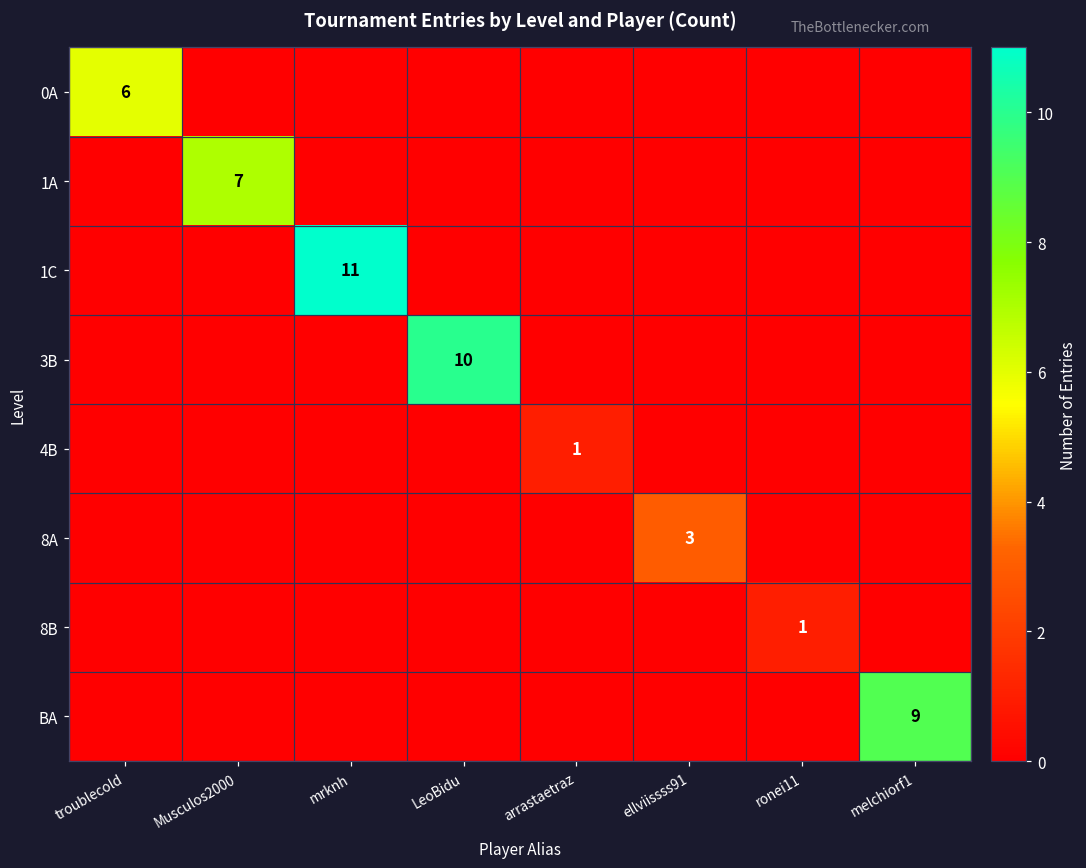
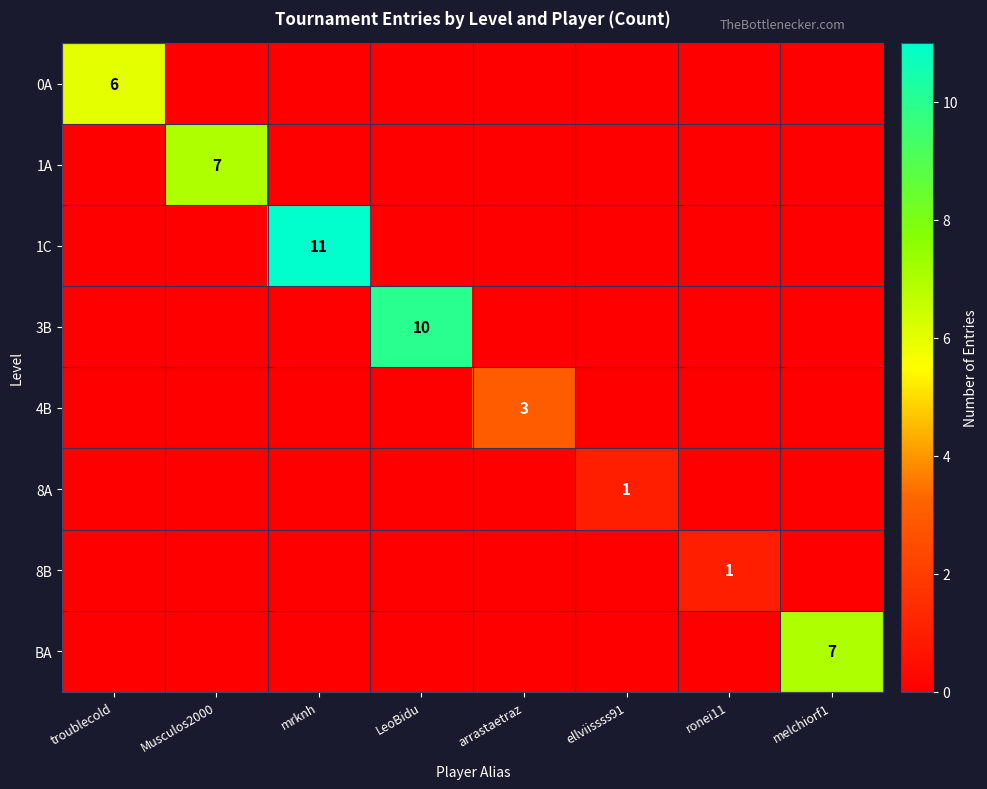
4B, arrastaetraz: 1 -> 3
8A, ellviissss91: 3 -> 1
BA, melchiorf1: 9 -> 7
